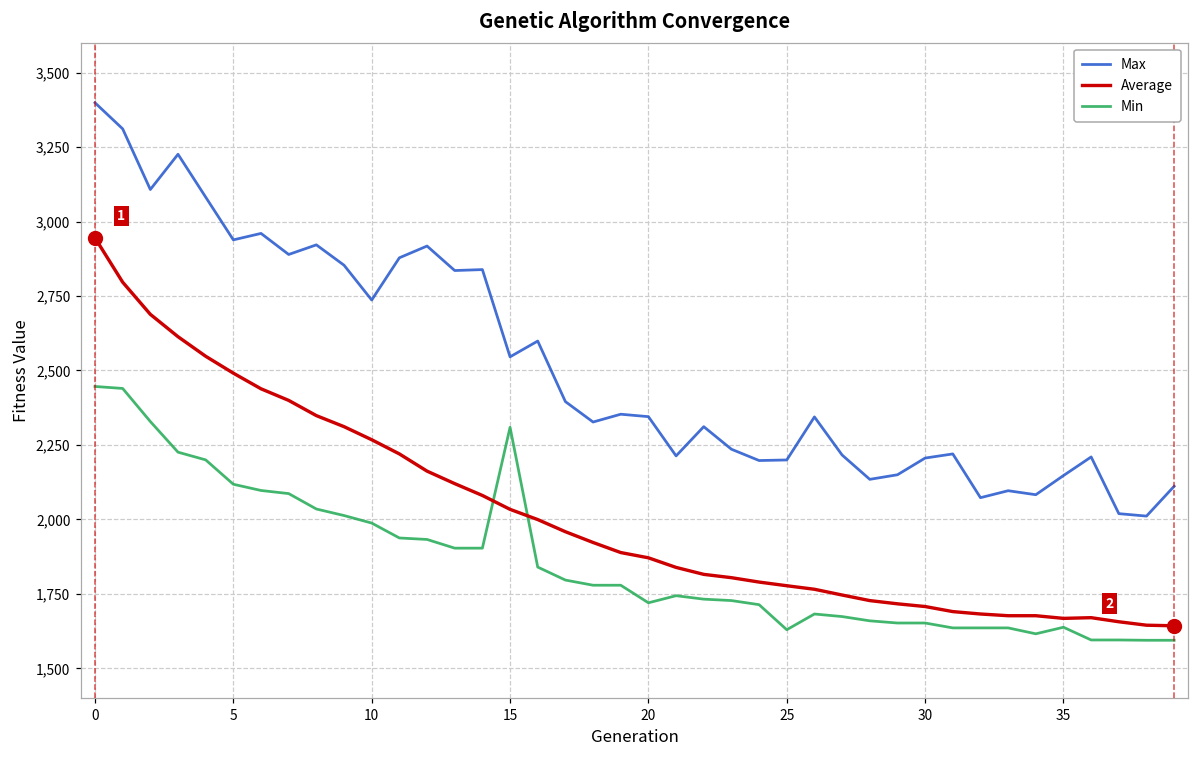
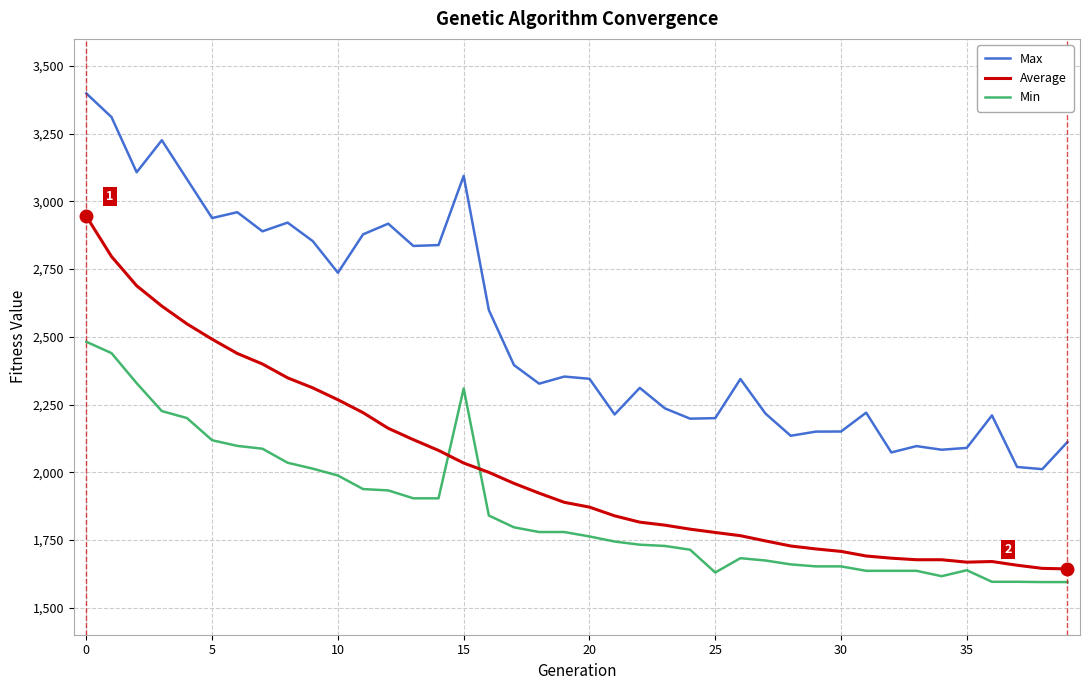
Min, 0: 2,450 -> 2,480
Max, 15: 2,550 -> 3,090
Min, 20: 1,720 -> 1,760
Max, 30: 2,210 -> 2,150
Max, 35: 2,150 -> 2,090
